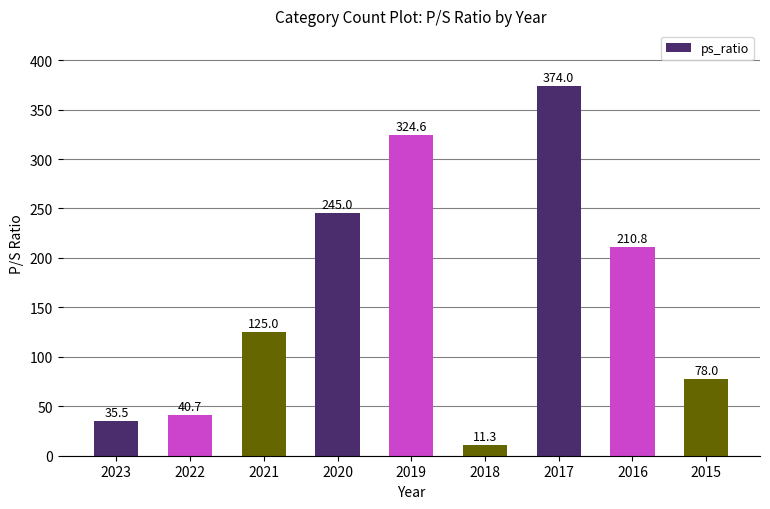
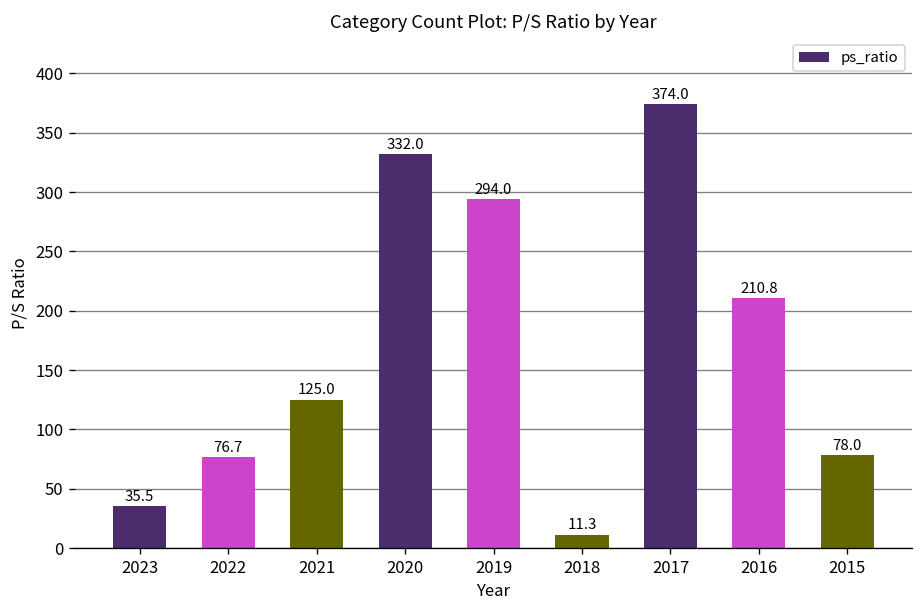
2022: 40.7 -> 76.7
2020: 245.0 -> 332.0
2019: 324.6 -> 294.0
